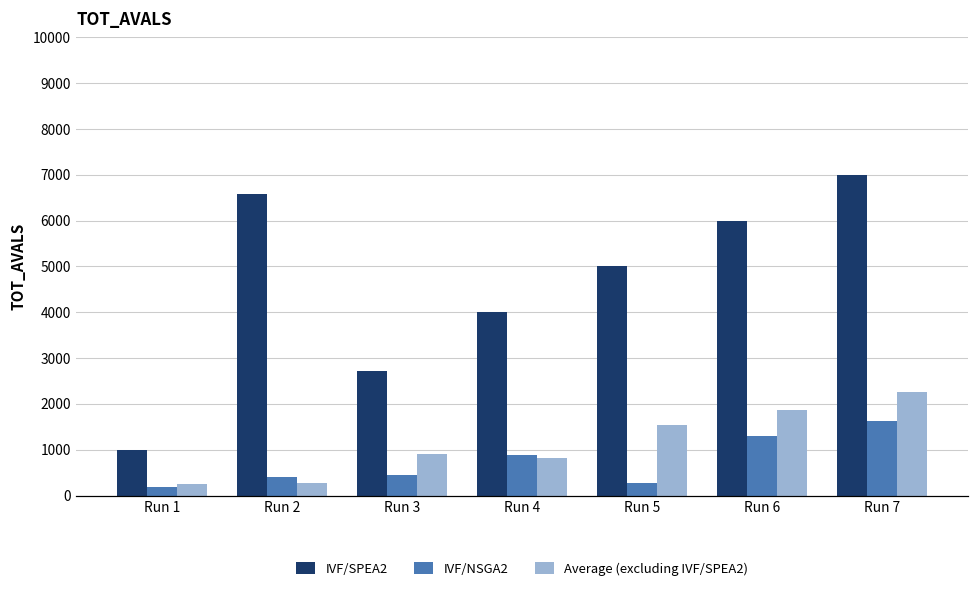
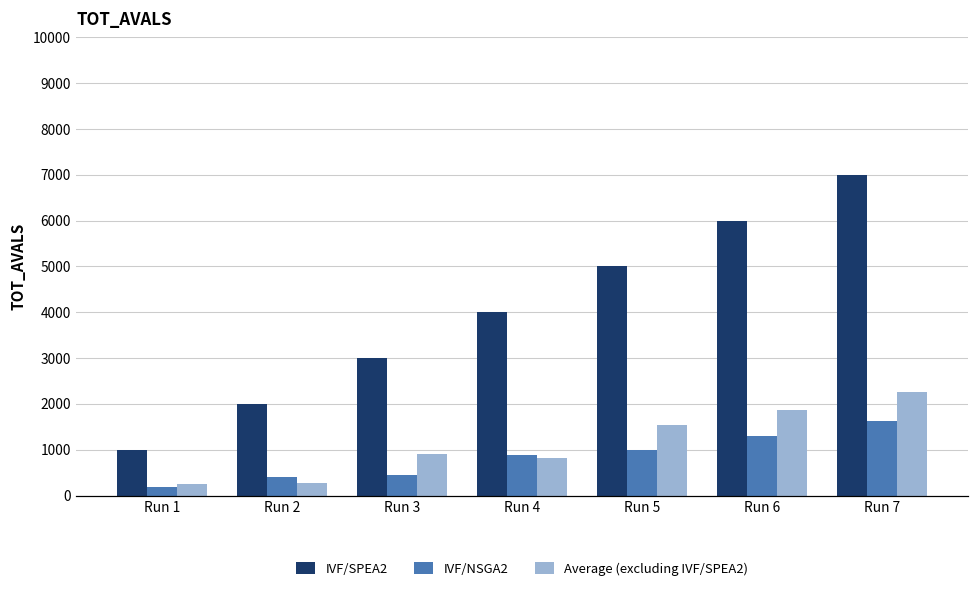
IVF/SPEA2, Run 2: 6600 -> 2000
IVF/SPEA2, Run 3: 2700 -> 3000
IVF/NSGA2, Run 5: 300 -> 1000
